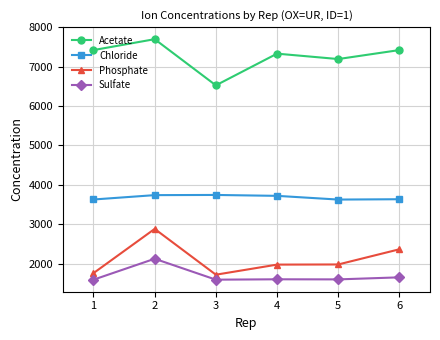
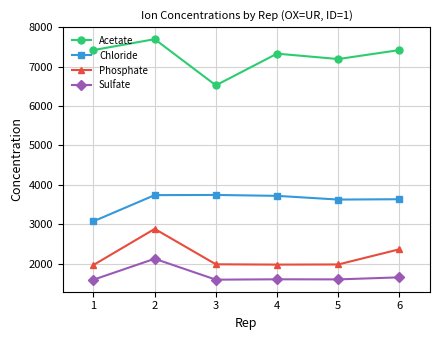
Chloride, 1: 3600 -> 3100
Phosphate, 1: 1800 -> 2000
Phosphate, 3: 1700 -> 2000
